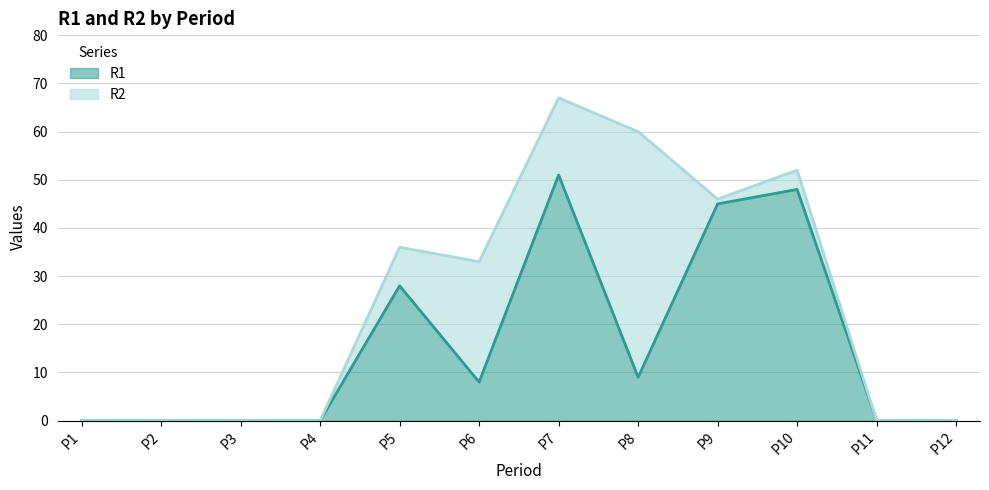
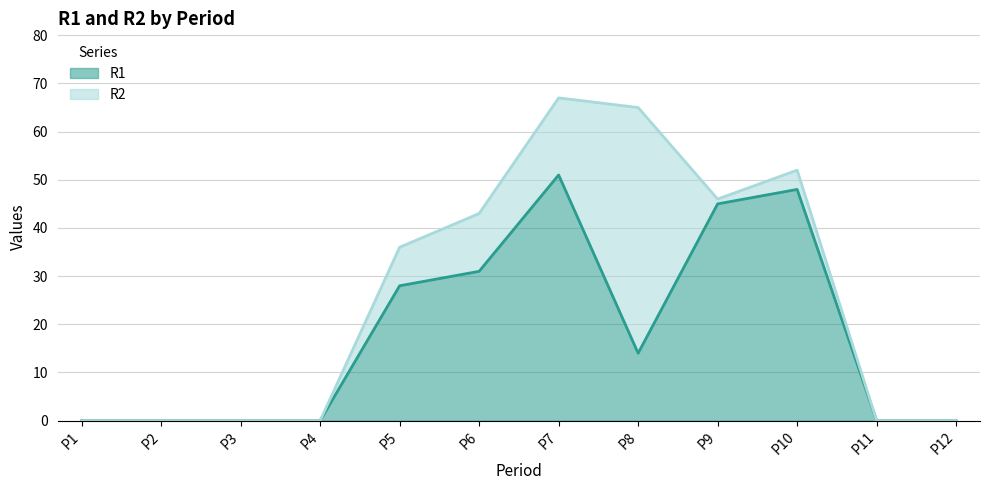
R1, P6: 8 -> 31
R2, P6: 25 -> 12
R1, P8: 9 -> 14
